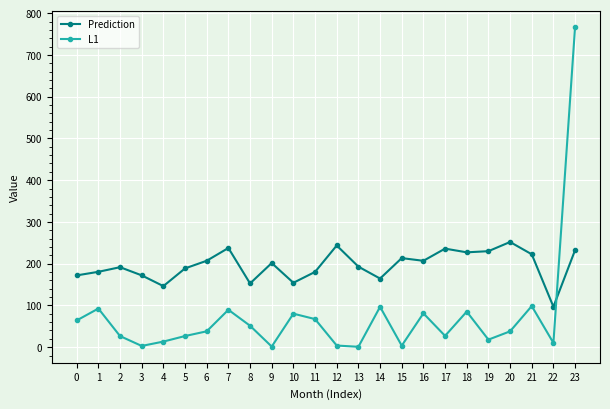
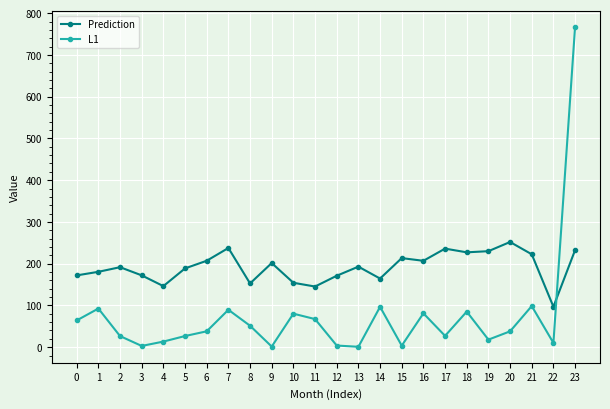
Prediction, 11: 180 -> 150
Prediction, 12: 240 -> 170
